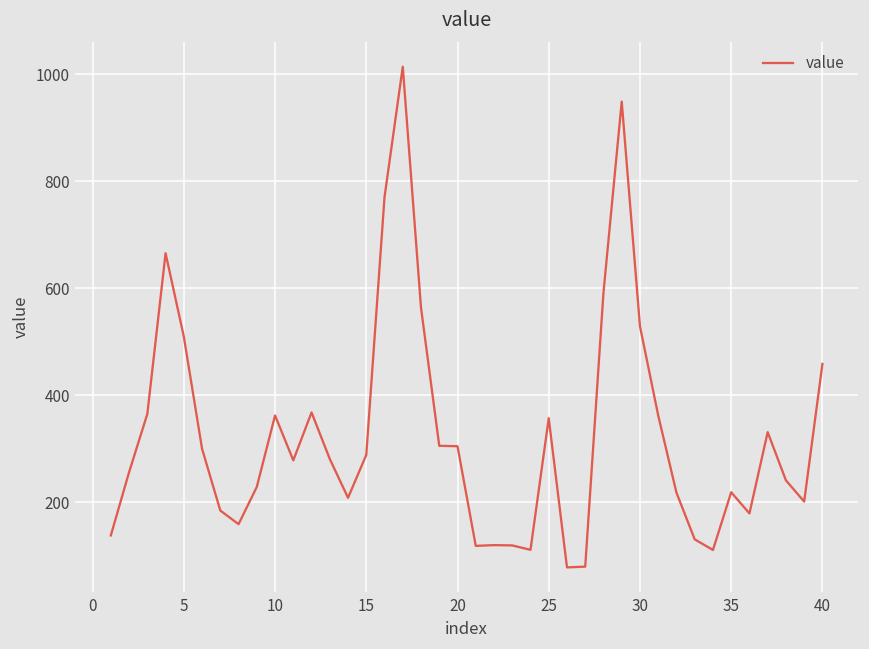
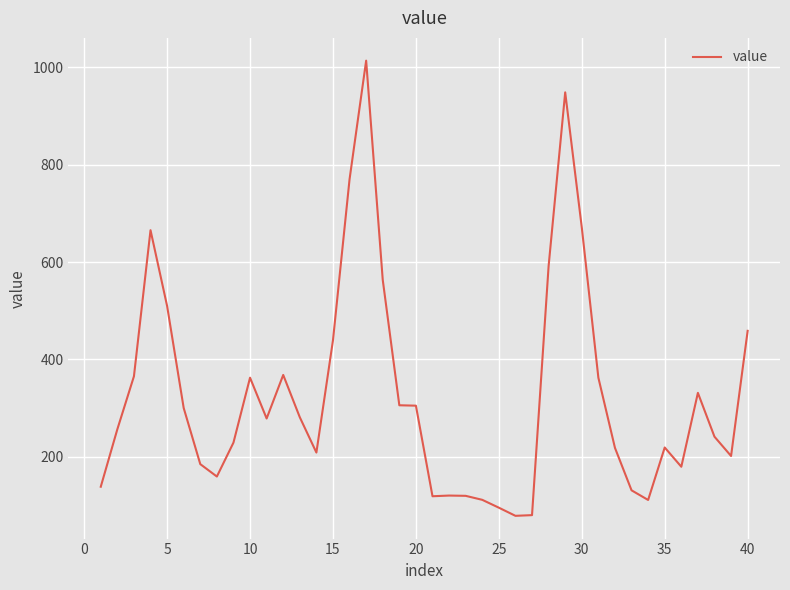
15: 290 -> 440
25: 360 -> 100
30: 530 -> 670
